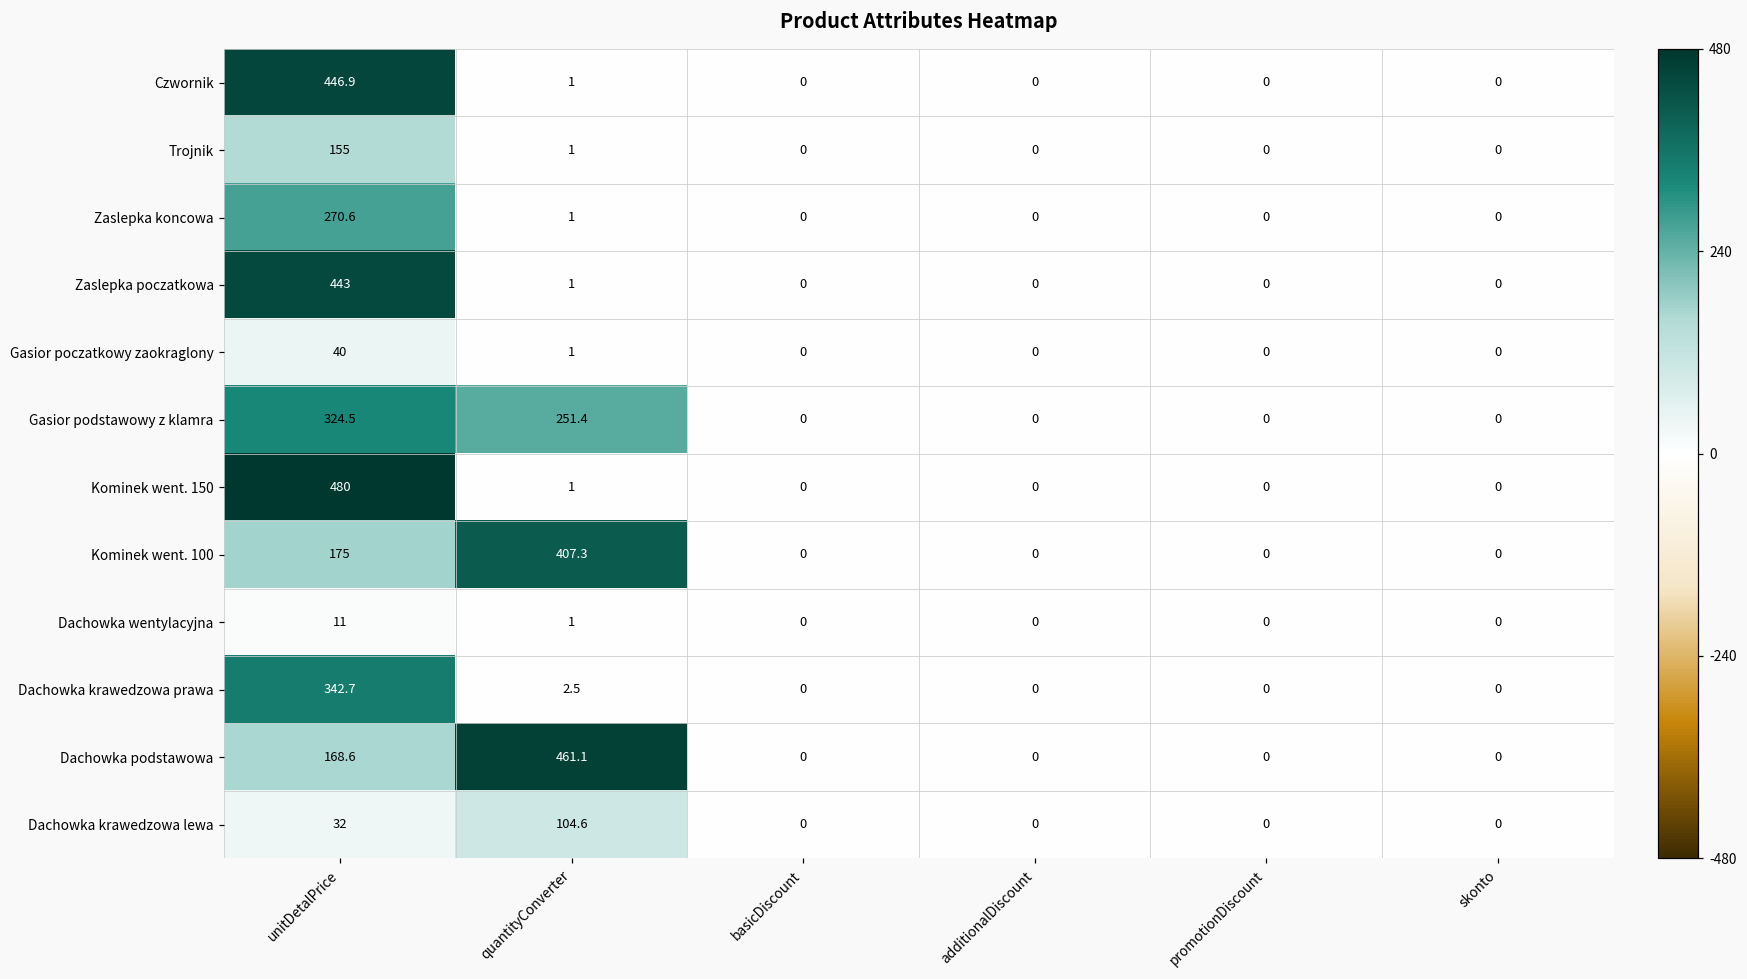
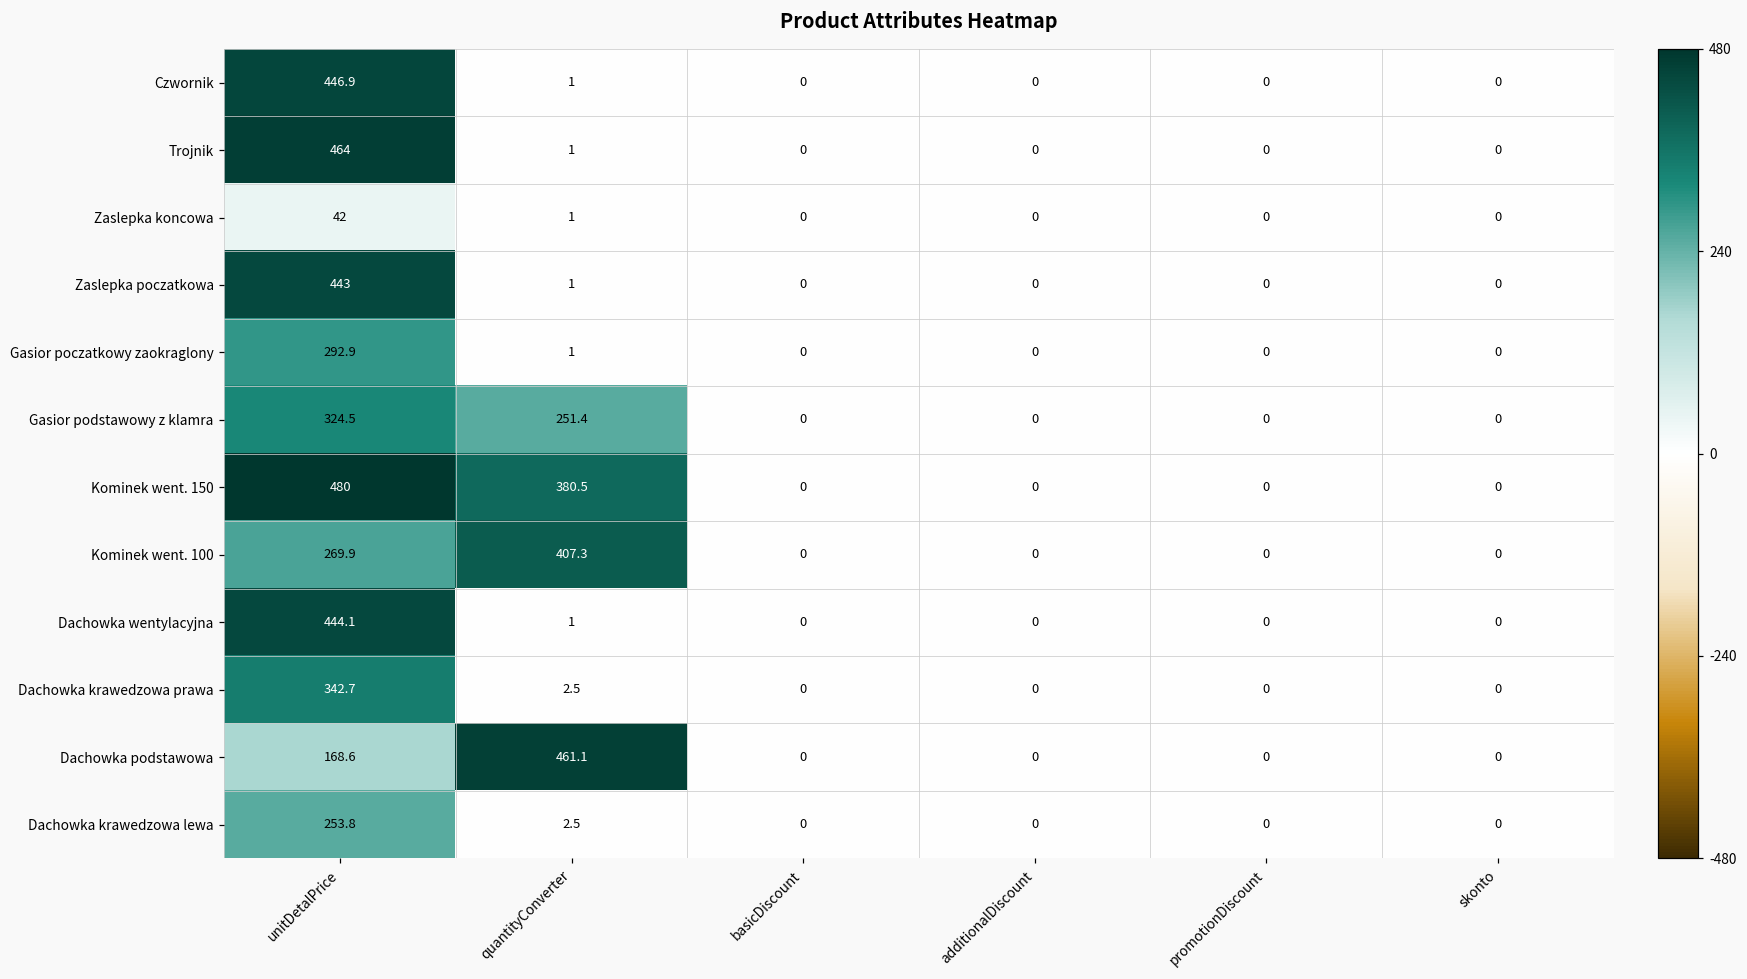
Trojnik, unitDetalPrice: 155 -> 464
Zaslepka koncowa, unitDetalPrice: 270.6 -> 42
Gasior poczatkowy zaokraglony, unitDetalPrice: 40 -> 292.9
Kominek went. 150, quantityConverter: 1 -> 380.5
Kominek went. 100, unitDetalPrice: 175 -> 269.9
Dachowka wentylacyjna, unitDetalPrice: 11 -> 444.1
Dachowka krawedzowa lewa, unitDetalPrice: 32 -> 253.8
Dachowka krawedzowa lewa, quantityConverter: 104.6 -> 2.5
